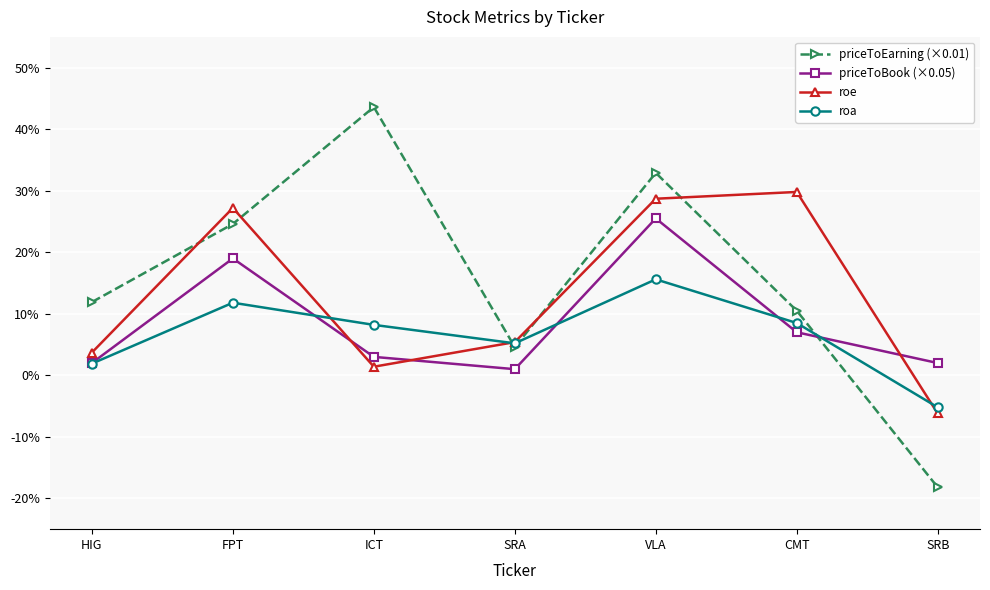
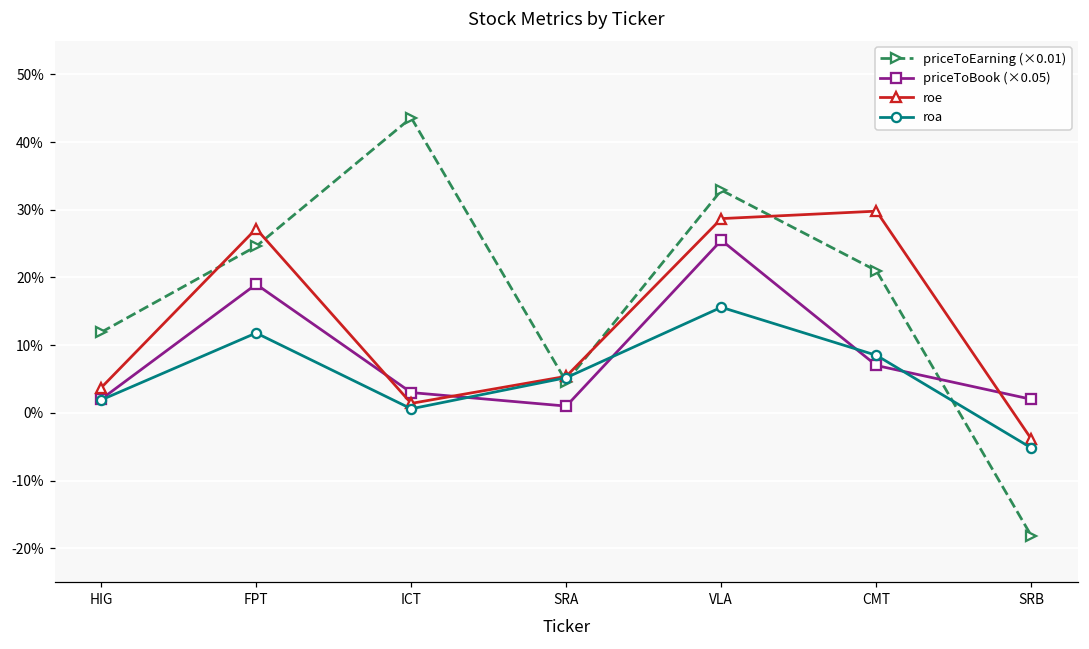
roa, ICT: 8% -> 1%
priceToEarning (×0.01), CMT: 11% -> 21%
roe, SRB: -6% -> -4%
